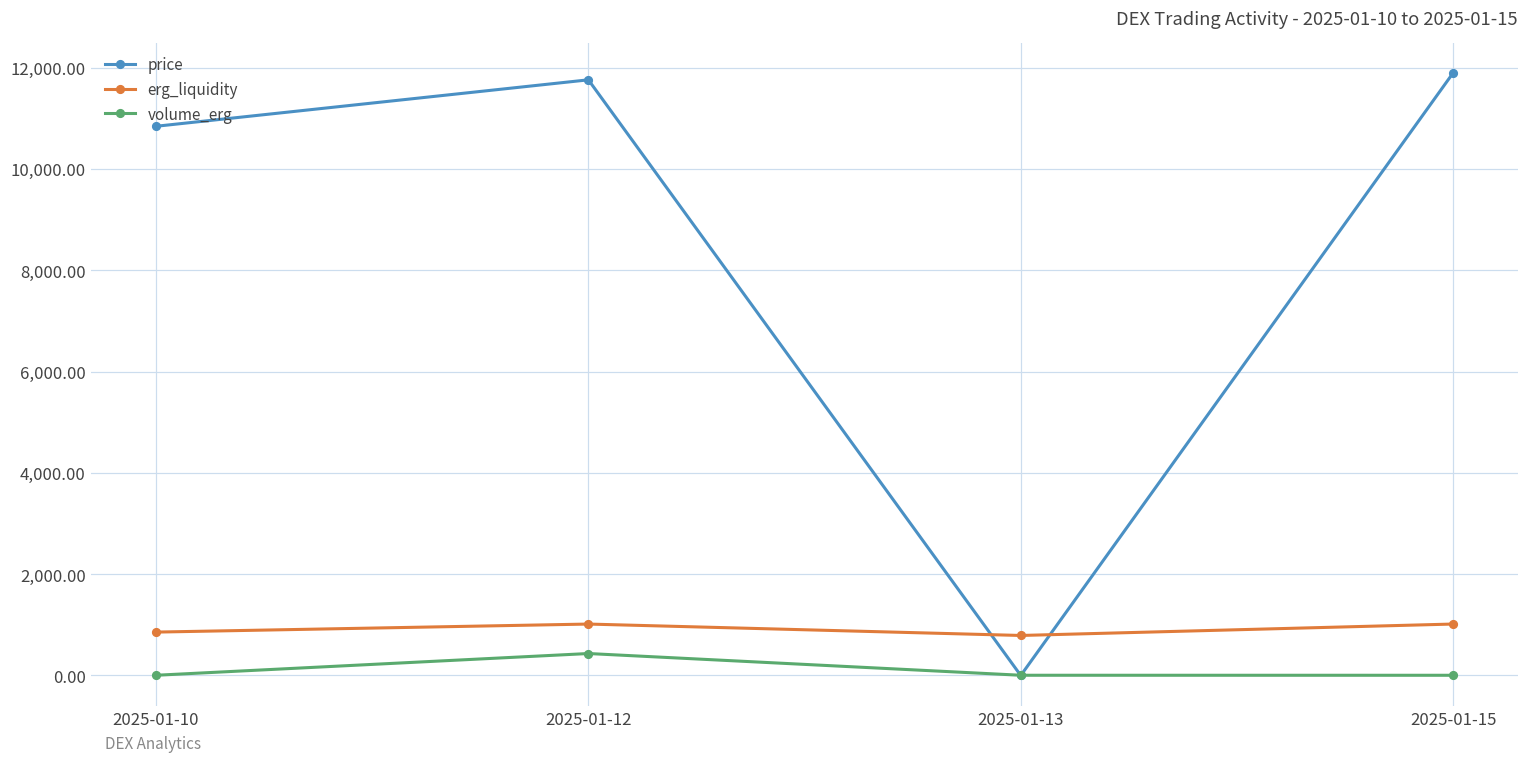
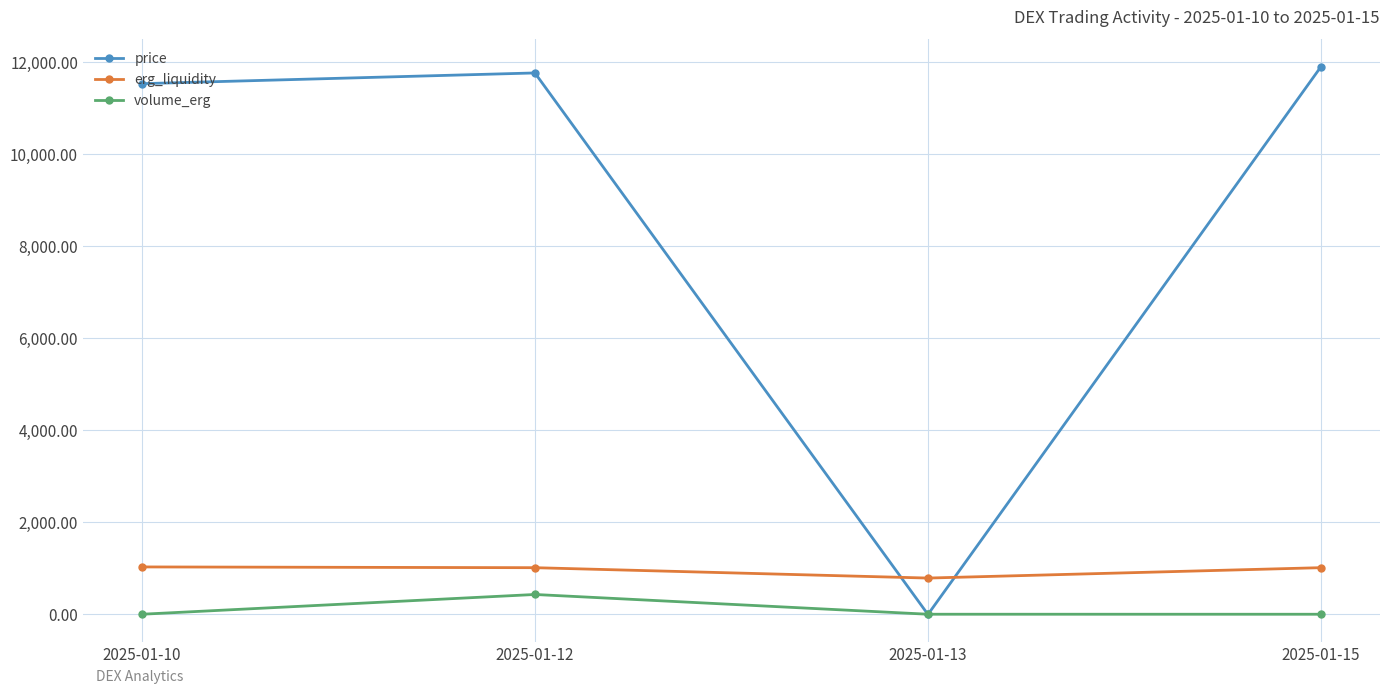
price, 2025-01-10: 10,800 -> 11,500
erg_liquidity, 2025-01-10: 900 -> 1,000
